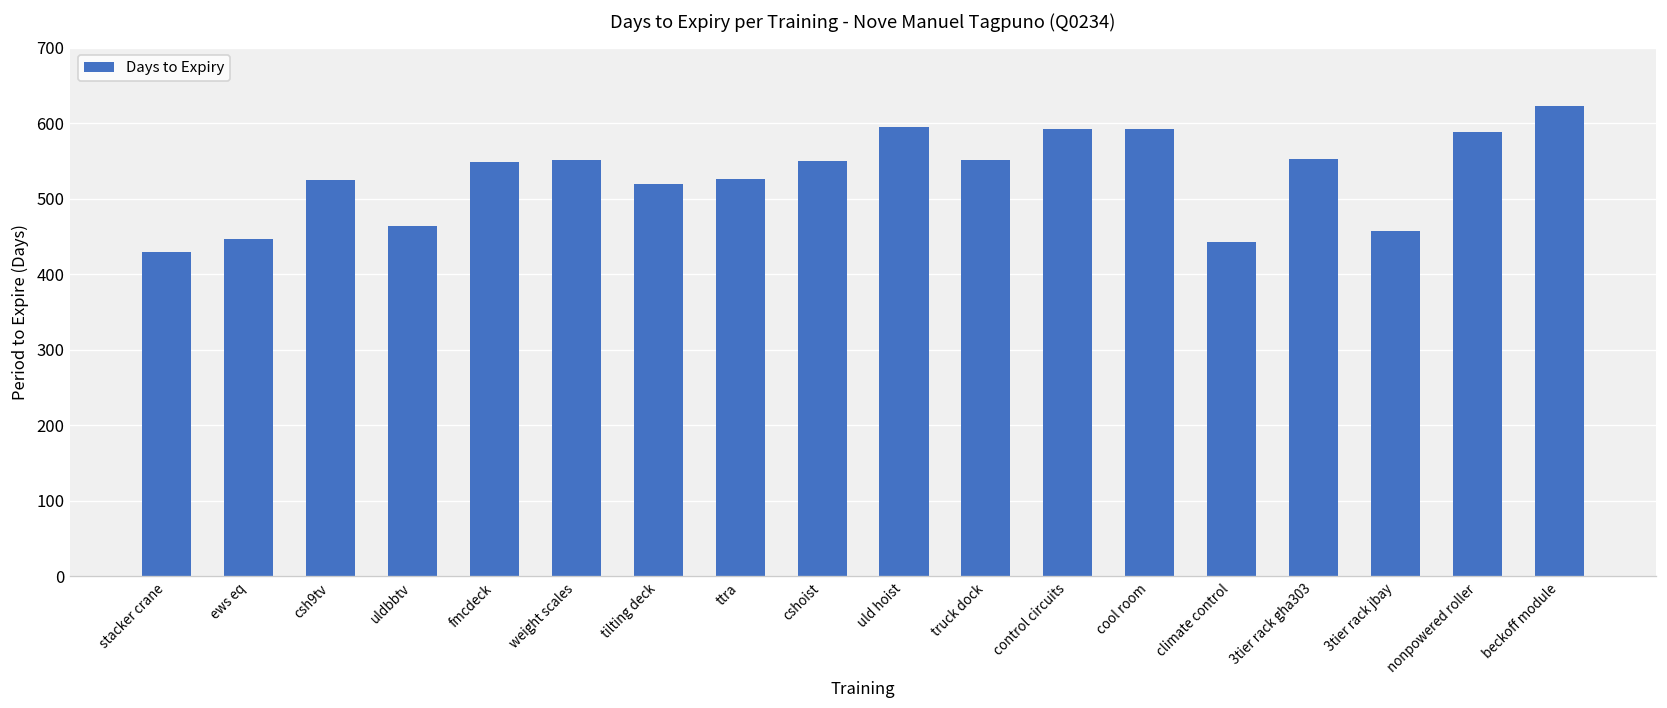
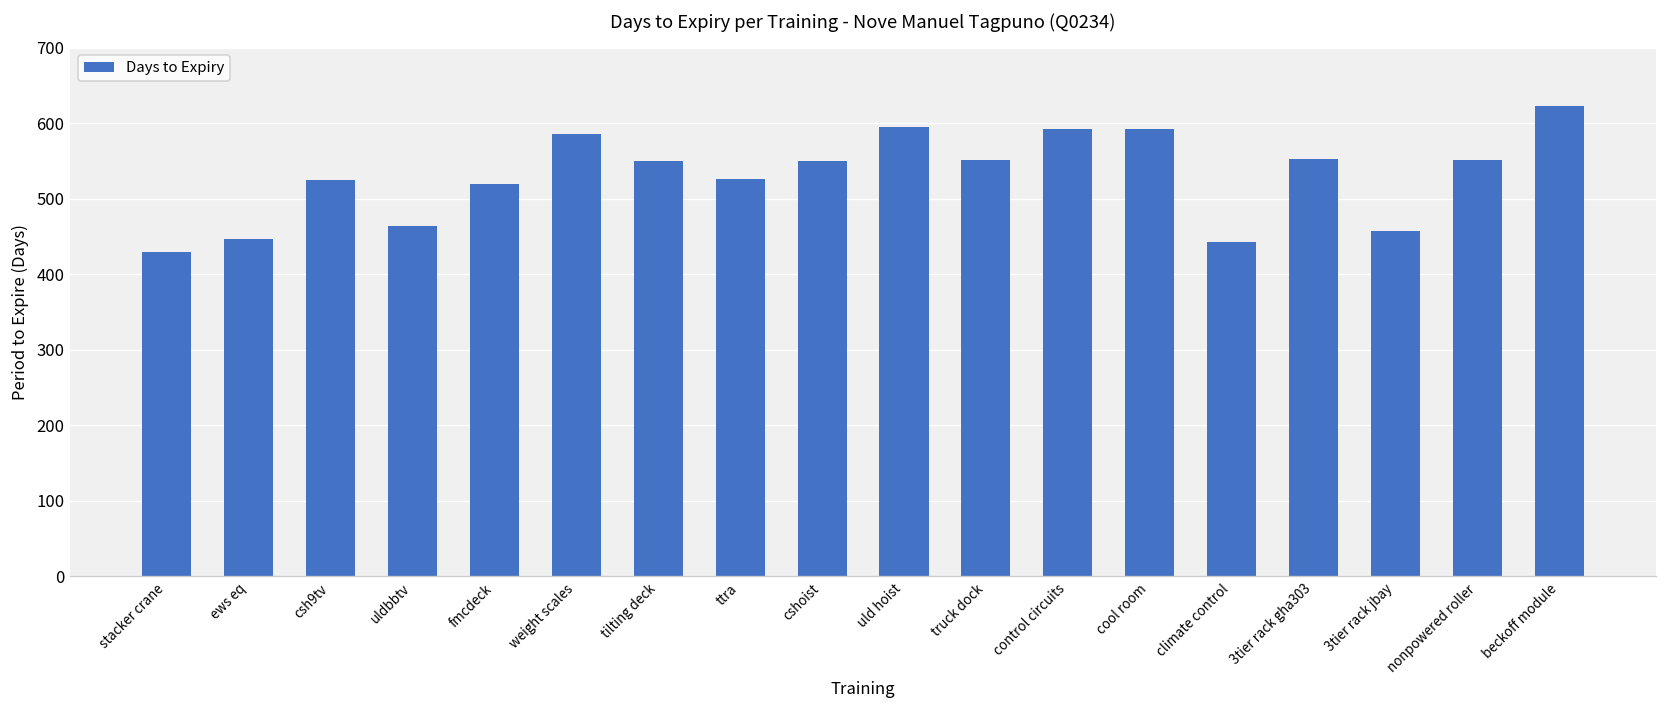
fmcdeck: 550 -> 520
weight scales: 550 -> 590
tilting deck: 520 -> 550
nonpowered roller: 590 -> 550
